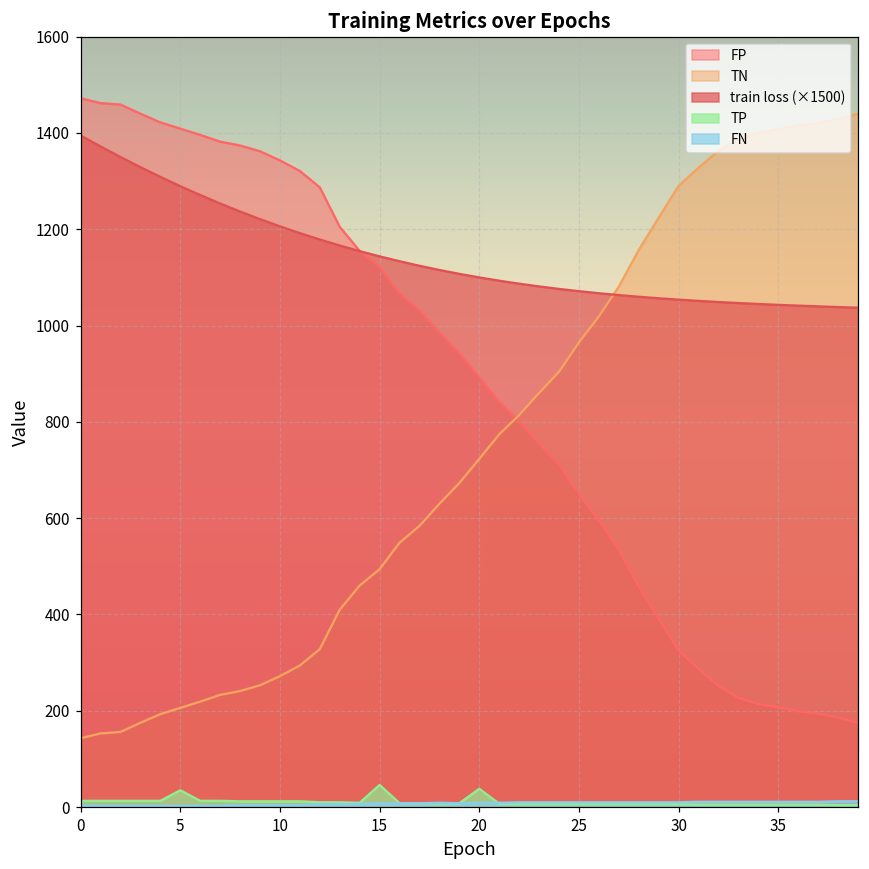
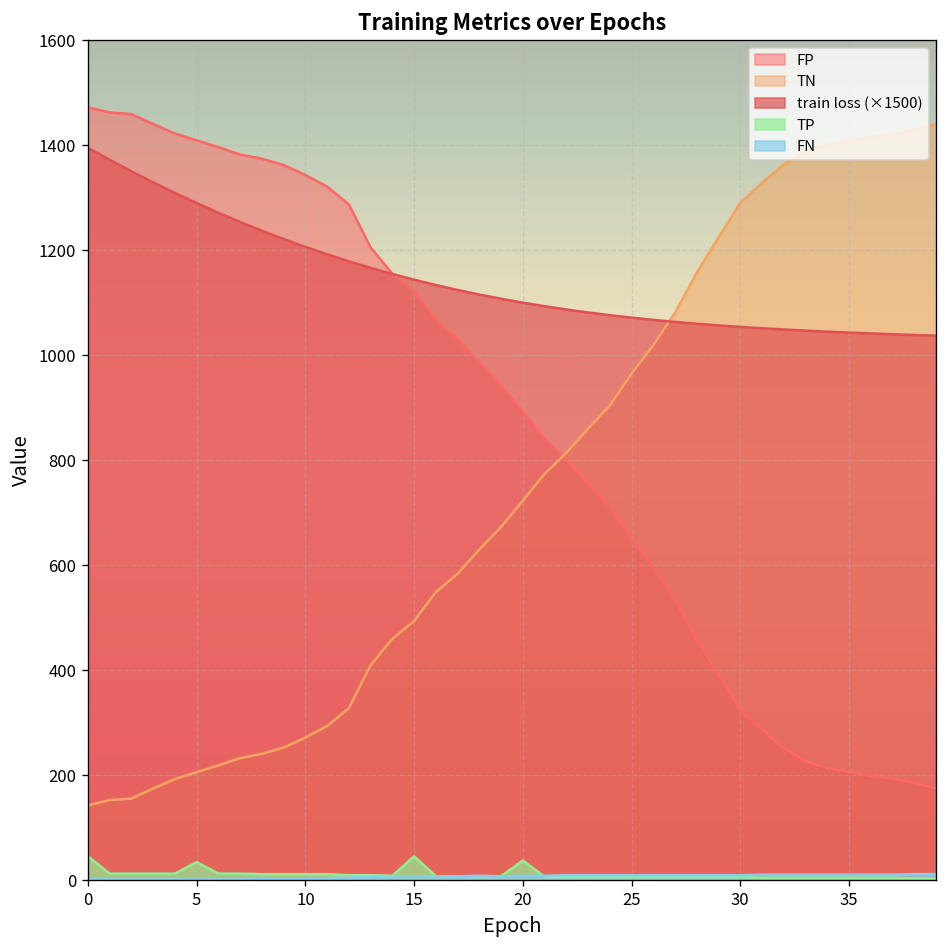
TP, 0: 10 -> 50
